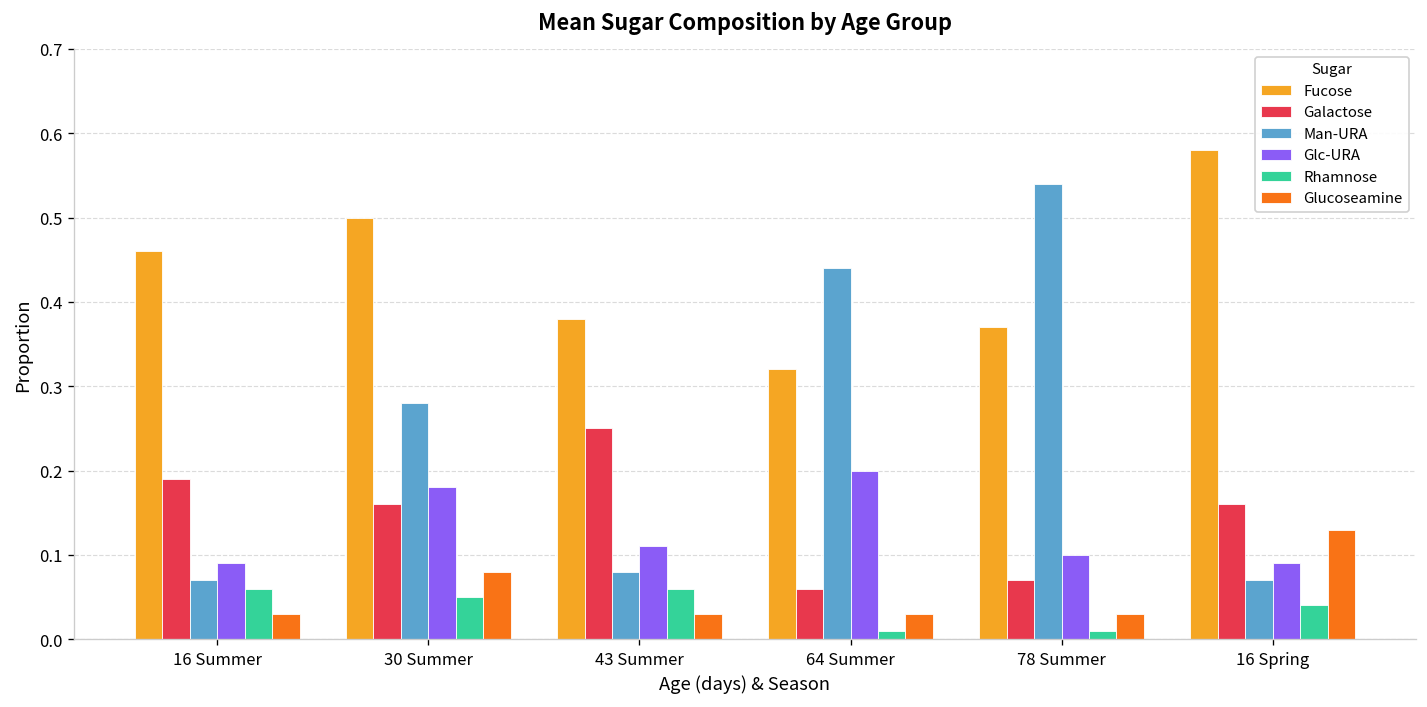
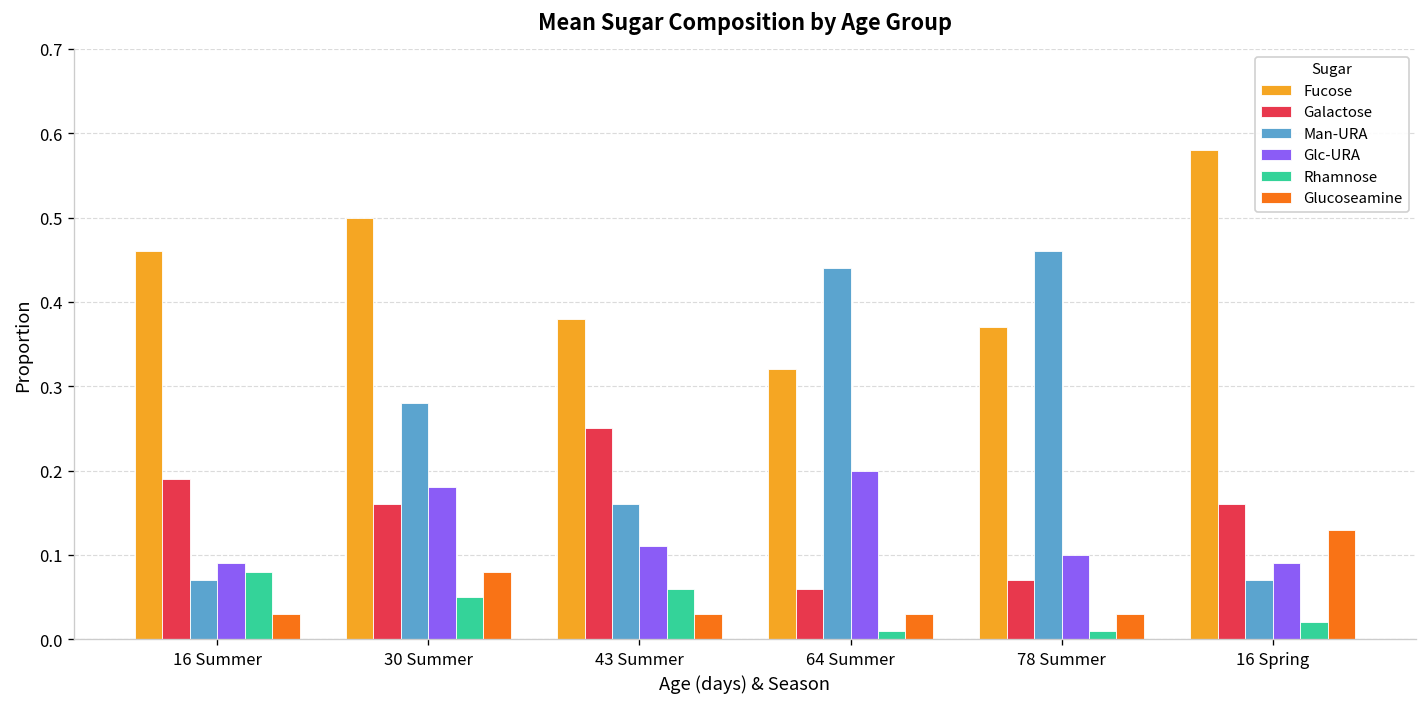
Rhamnose, 16 Summer: 0.06 -> 0.08
Man-URA, 43 Summer: 0.08 -> 0.16
Man-URA, 78 Summer: 0.54 -> 0.46
Rhamnose, 16 Spring: 0.04 -> 0.02
